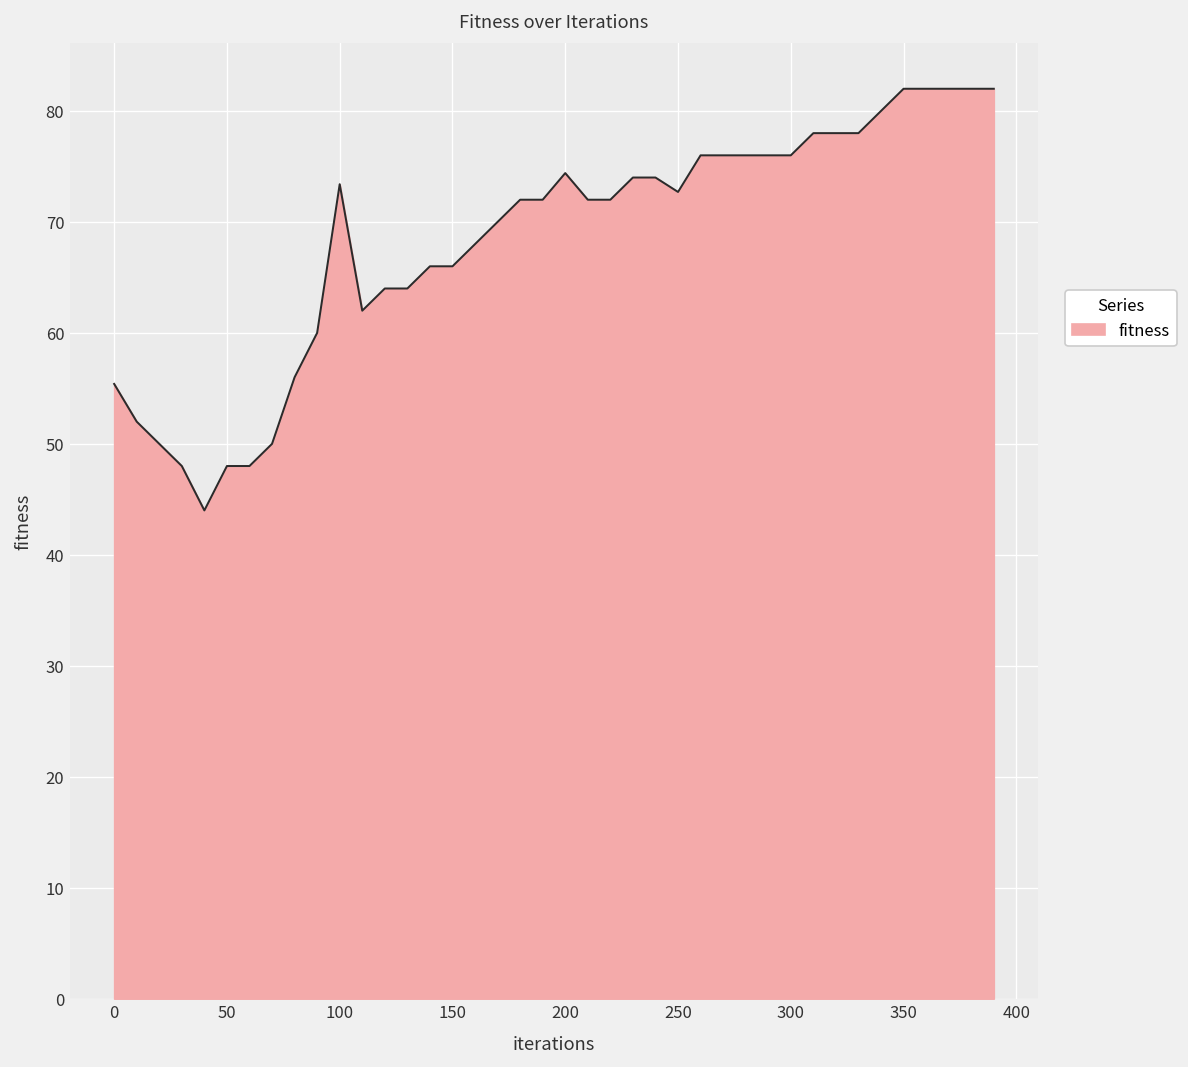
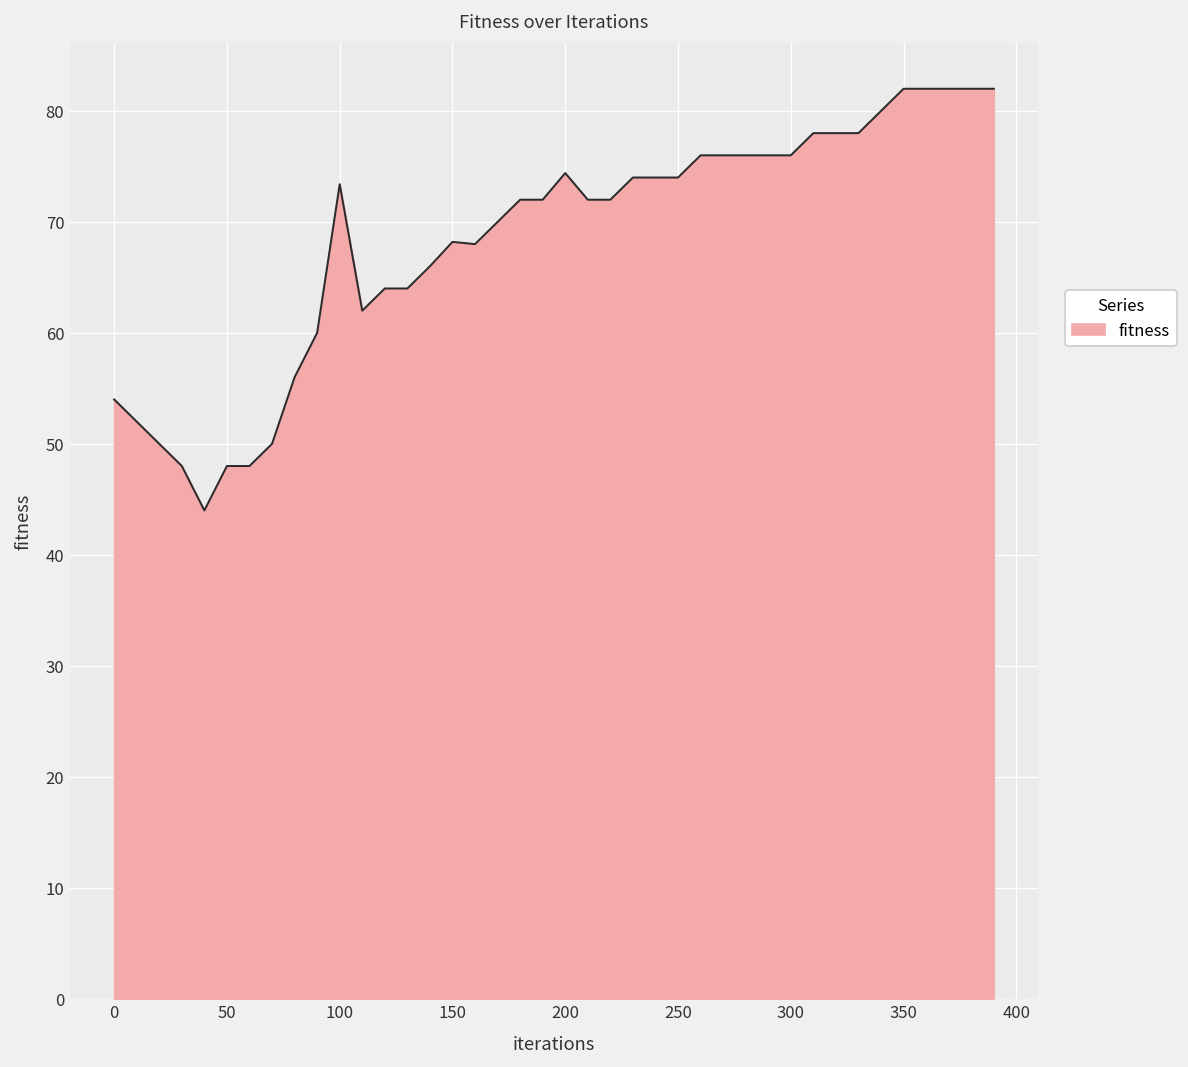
0: 55 -> 54
150: 66 -> 68
250: 73 -> 74
